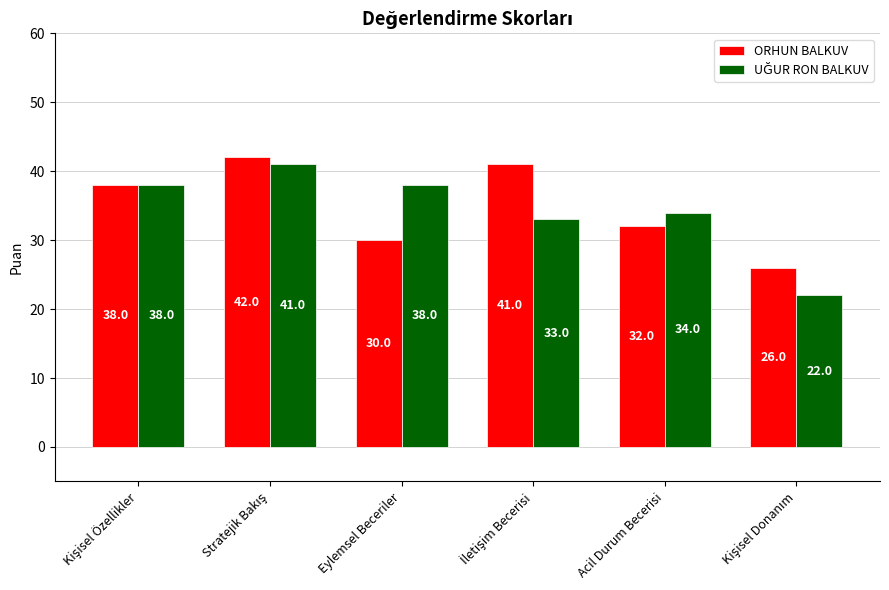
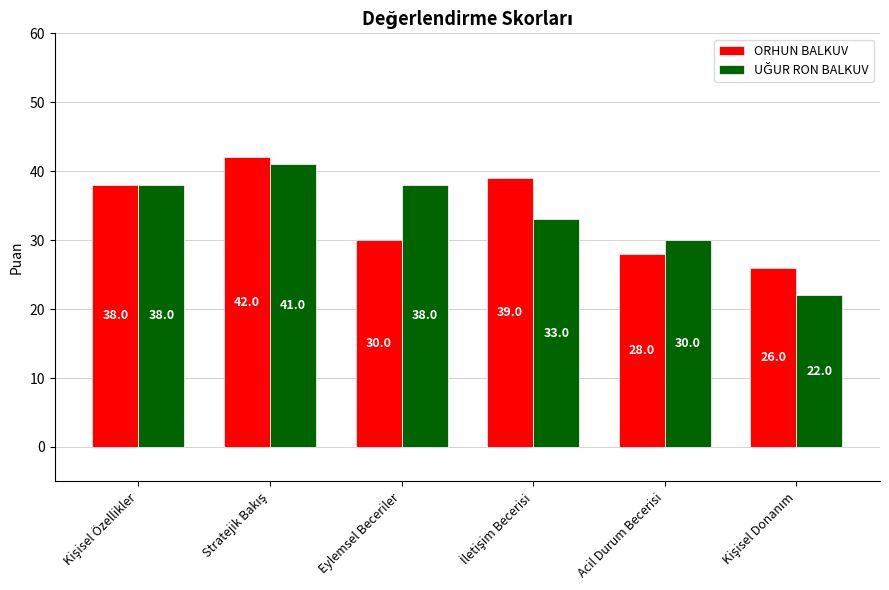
ORHUN BALKUV, İletişim Becerisi: 41.0 -> 39.0
ORHUN BALKUV, Acil Durum Becerisi: 32.0 -> 28.0
UĞUR RON BALKUV, Acil Durum Becerisi: 34.0 -> 30.0
